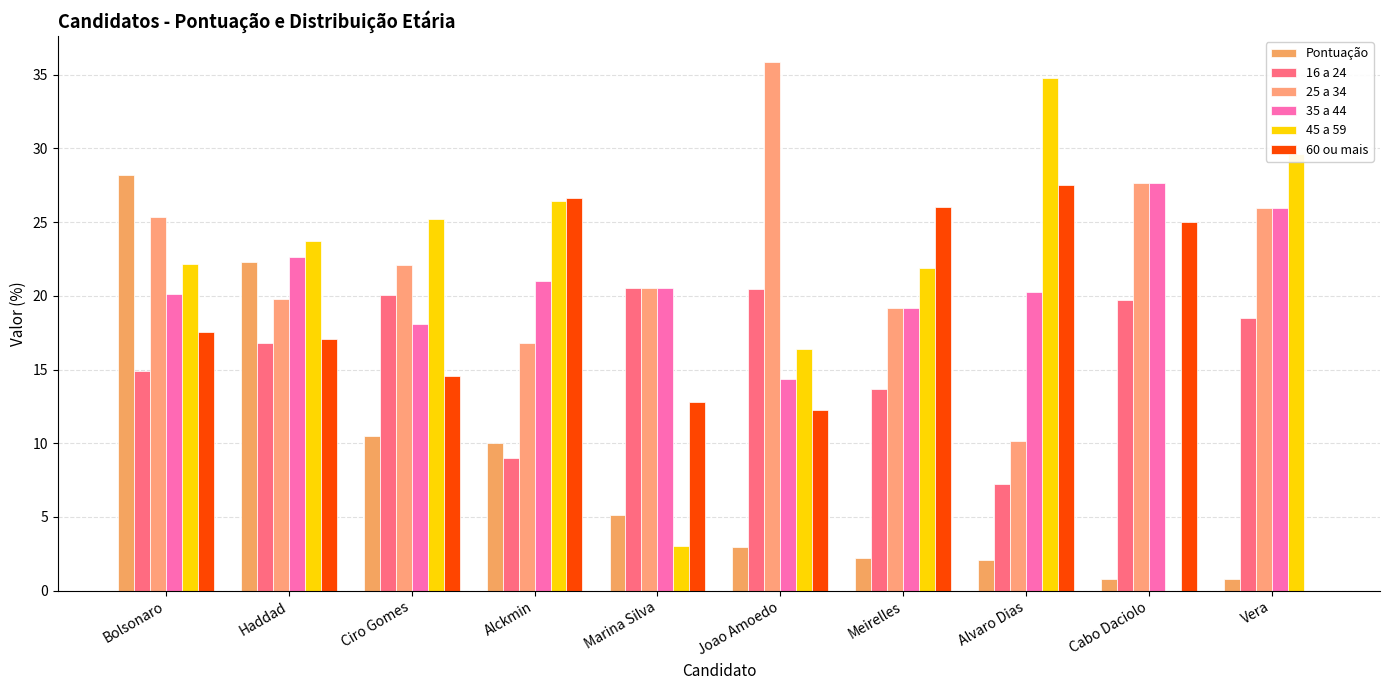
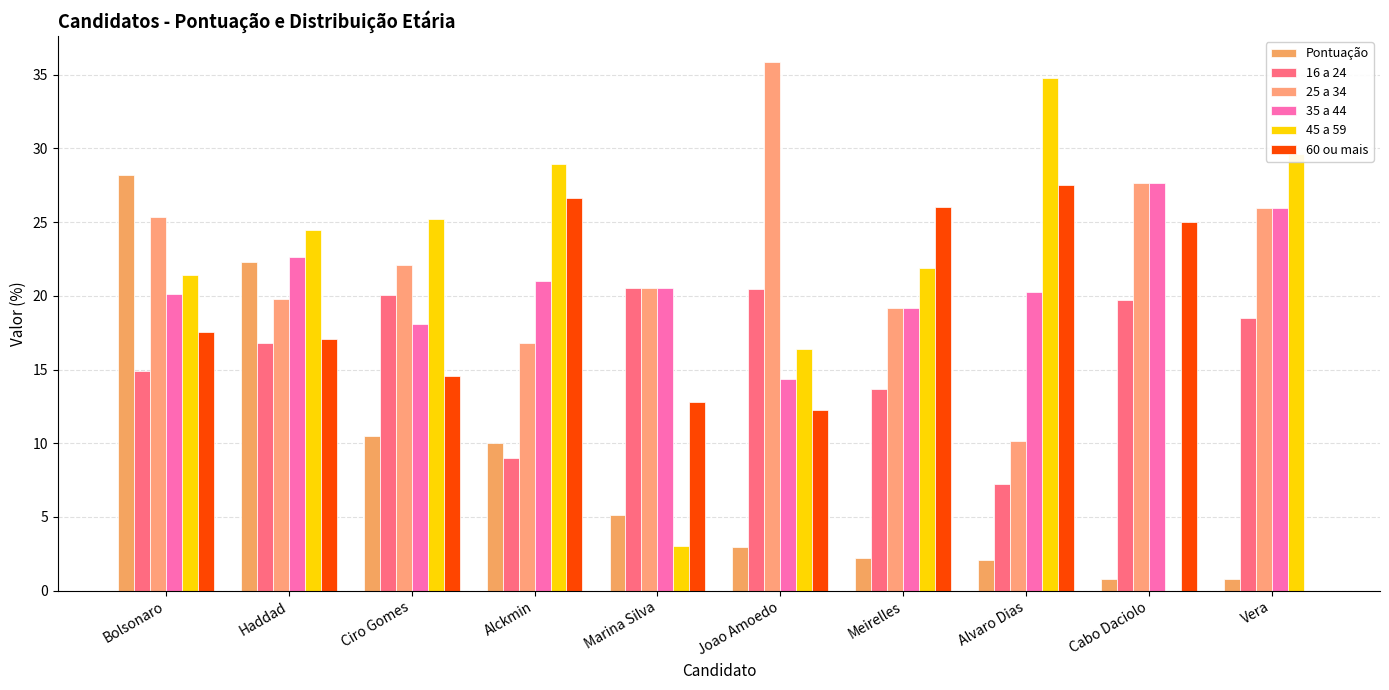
45 a 59, Bolsonaro: 22.1 -> 21.4
45 a 59, Haddad: 23.7 -> 24.5
45 a 59, Alckmin: 26.5 -> 29.0
